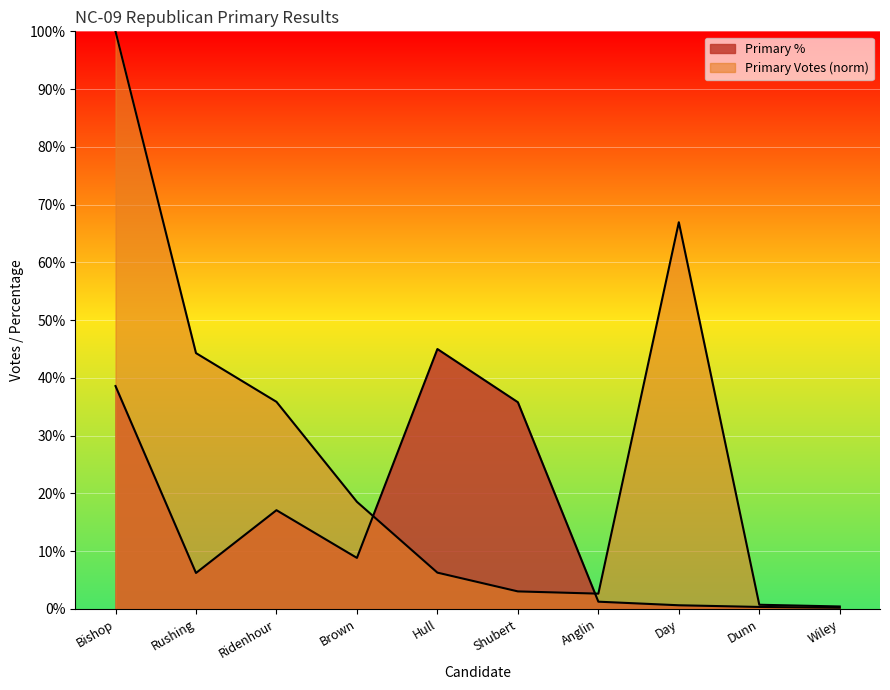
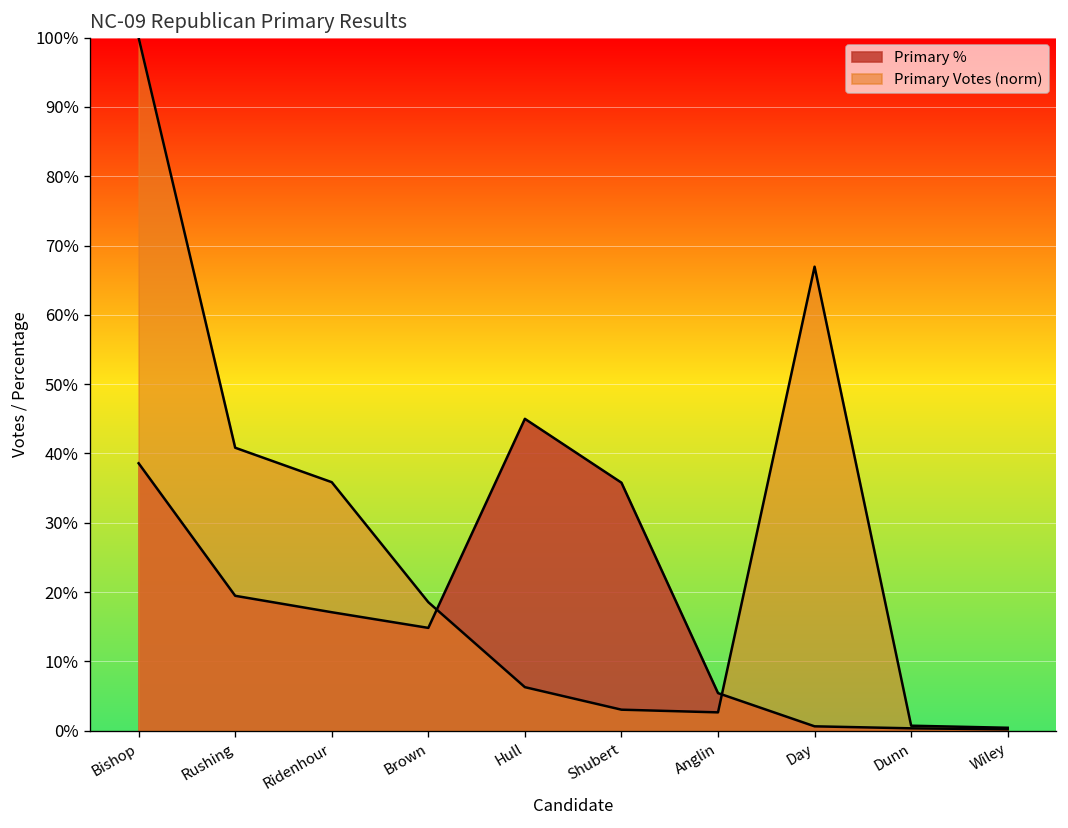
Primary %, Rushing: 6% -> 19%
Primary Votes (norm), Rushing: 44% -> 41%
Primary %, Brown: 9% -> 15%
Primary %, Anglin: 1% -> 5%
